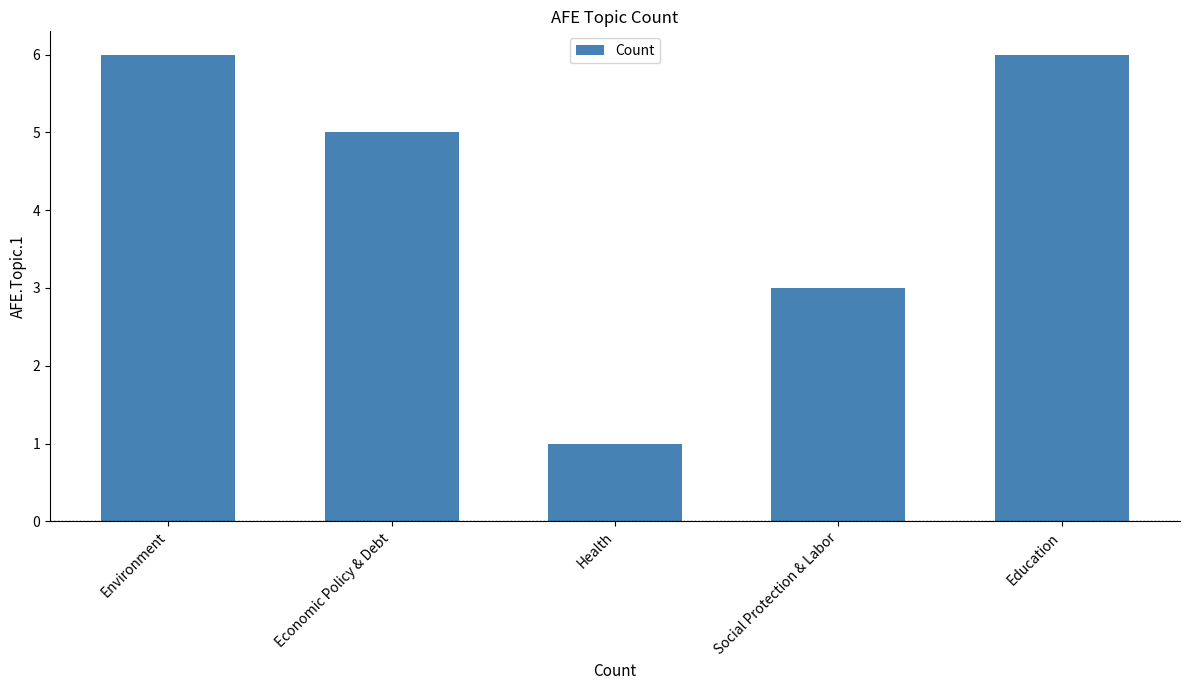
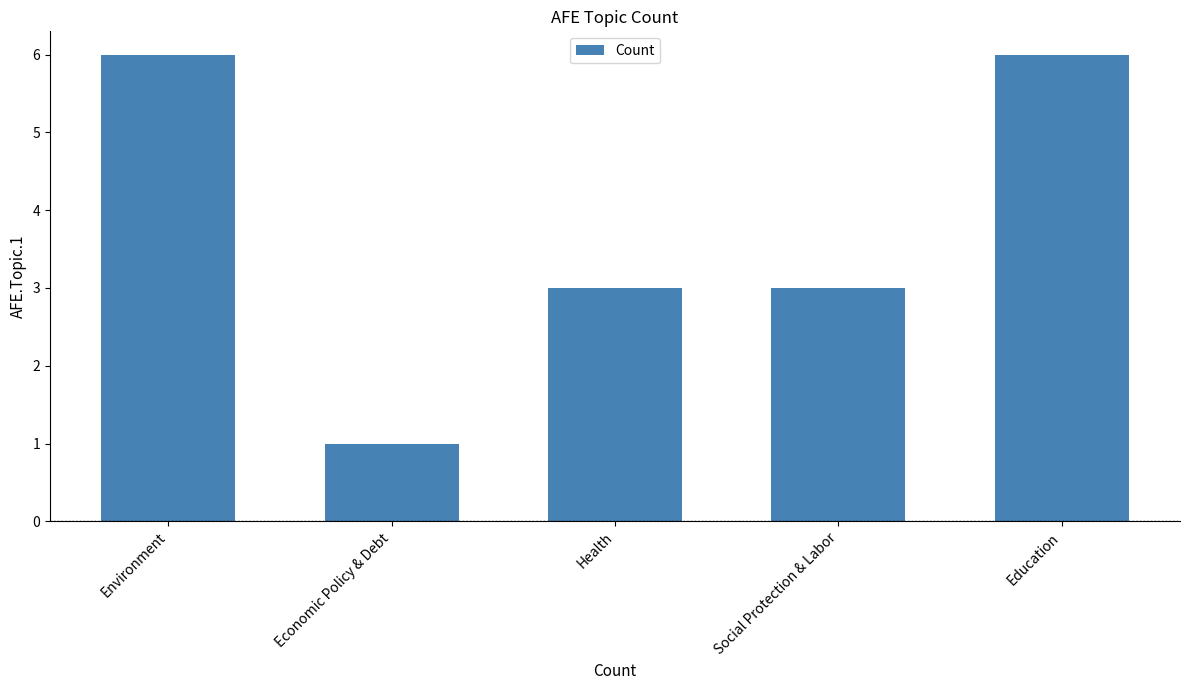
Economic Policy & Debt: 5 -> 1
Health: 1 -> 3
